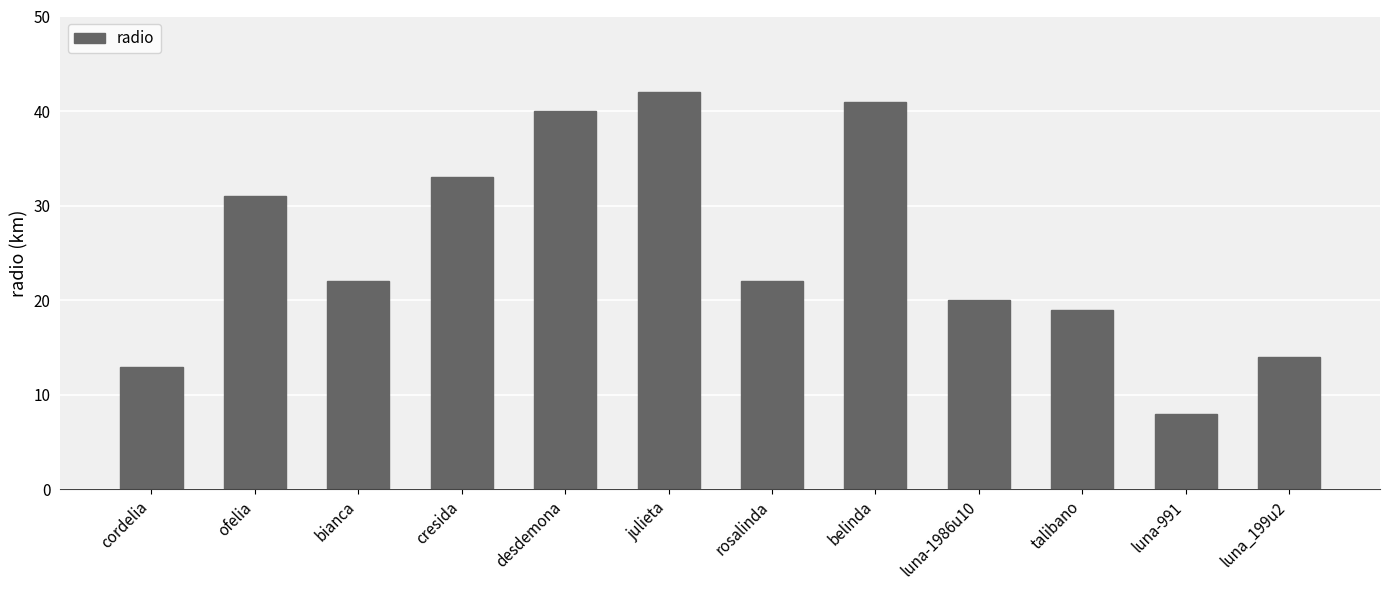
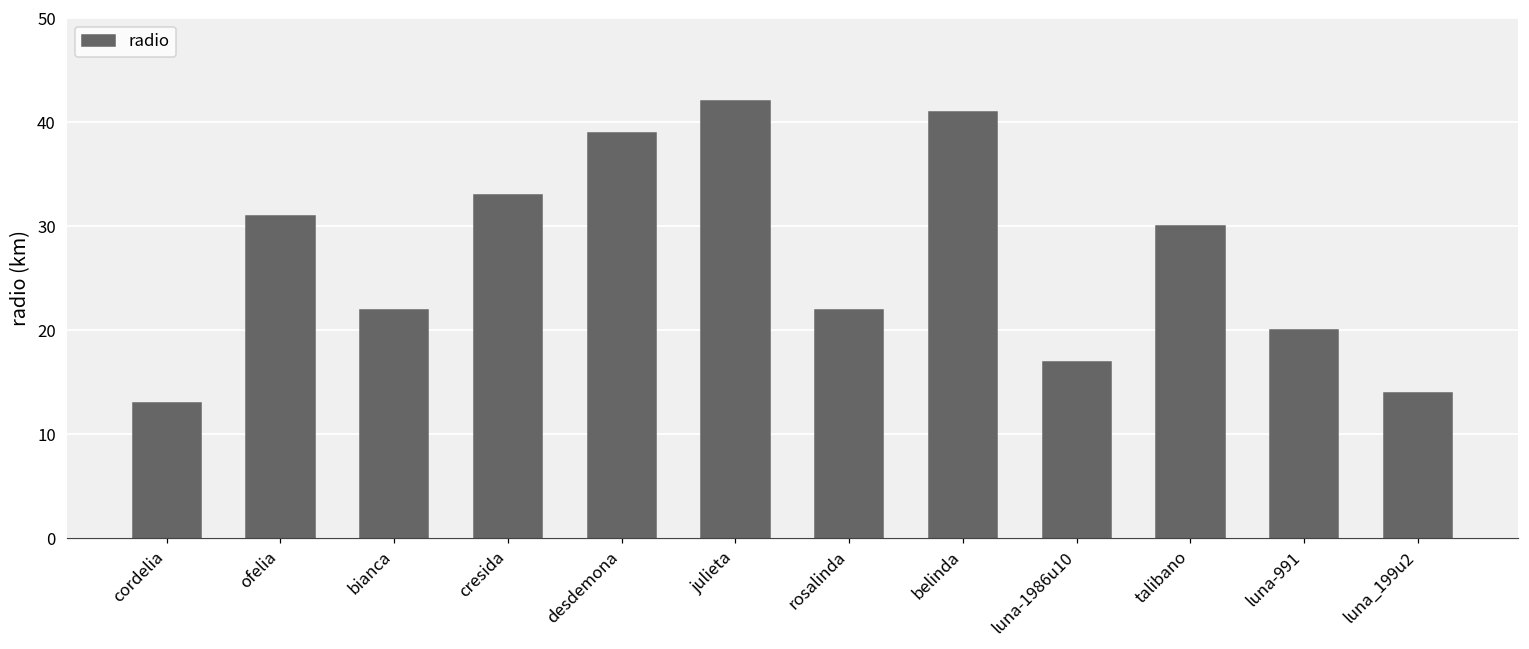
desdemona: 40 -> 39
luna-1986u10: 20 -> 17
talibano: 19 -> 30
luna-991: 8 -> 20
